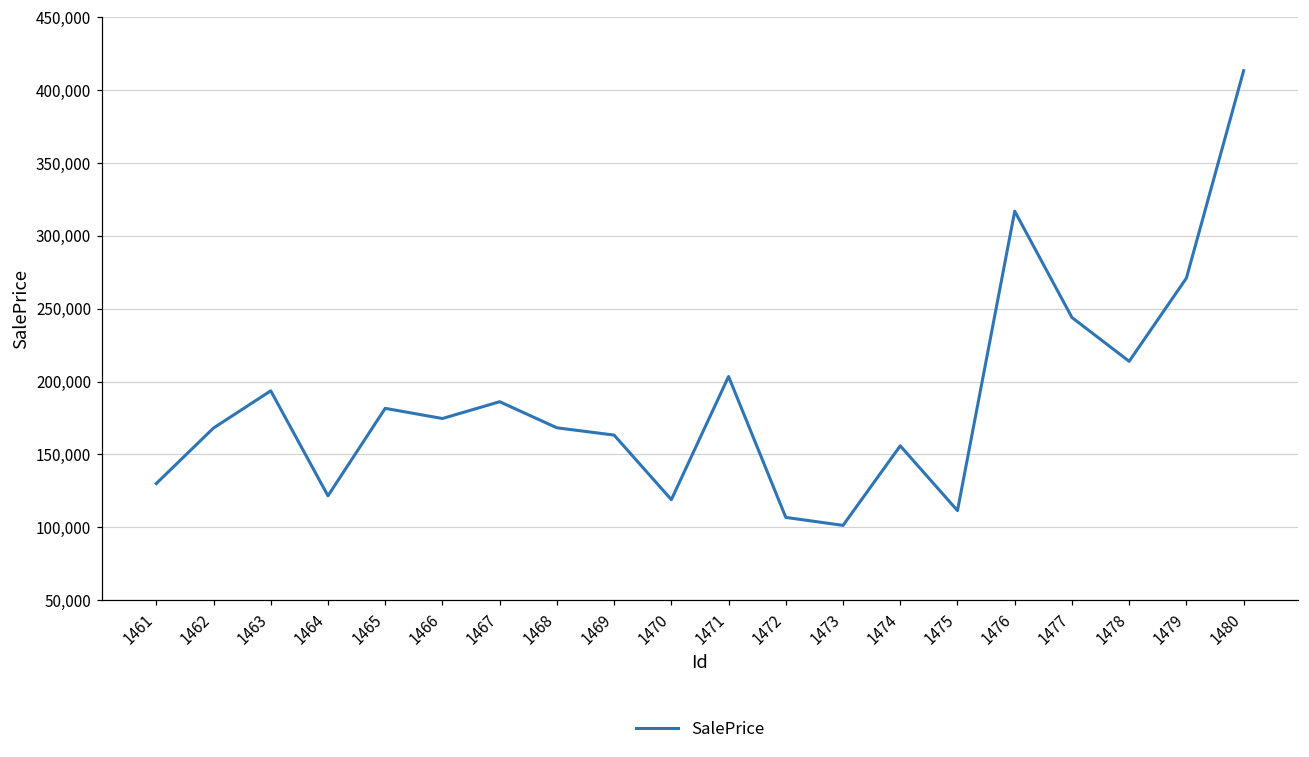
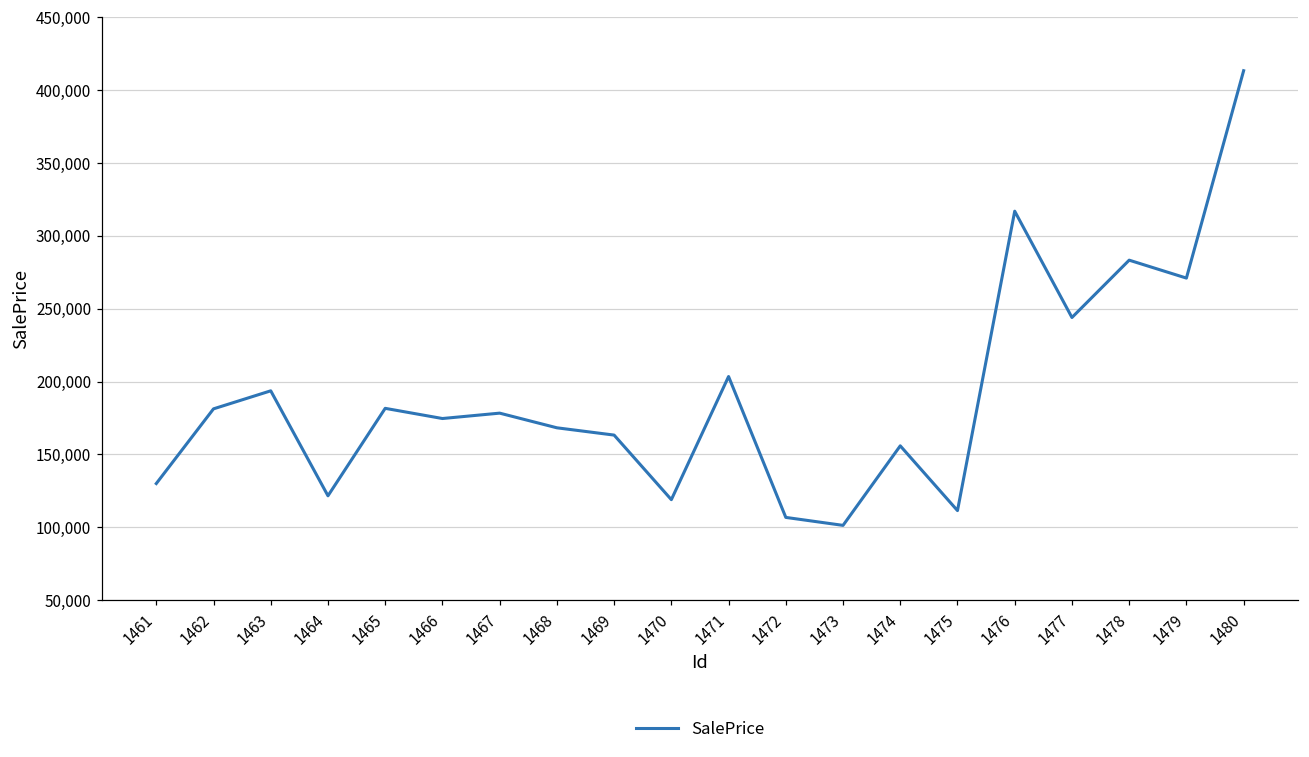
1462: 168,000 -> 181,000
1467: 186,000 -> 178,000
1478: 214,000 -> 283,000
